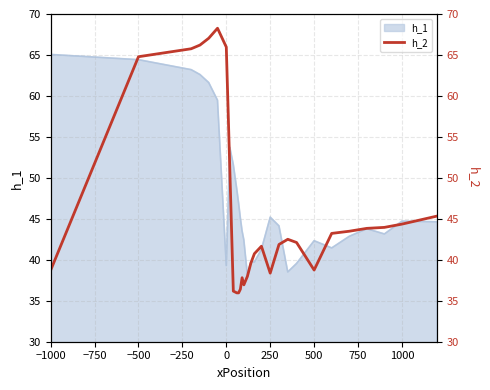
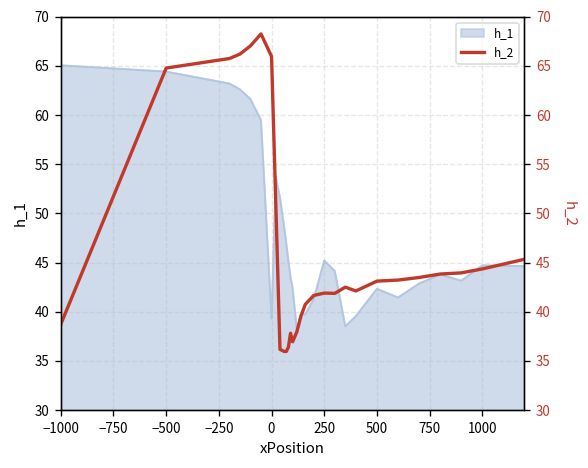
h_2, 250: 38 -> 42
h_2, 500: 39 -> 43
